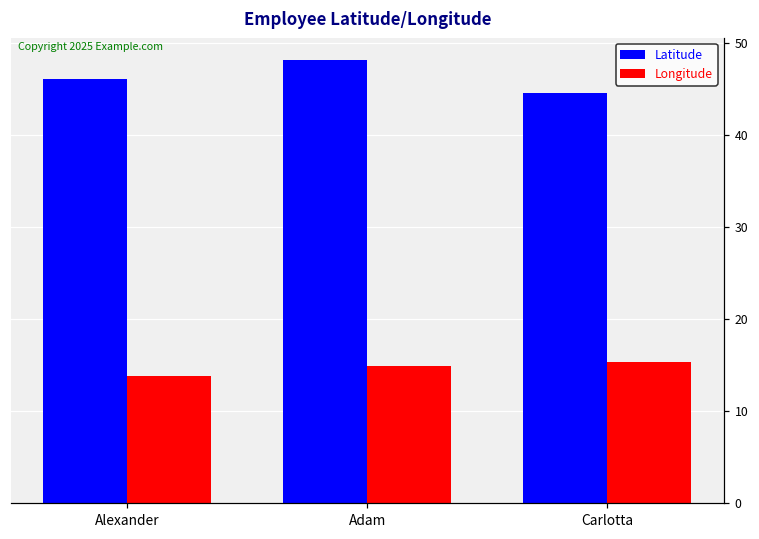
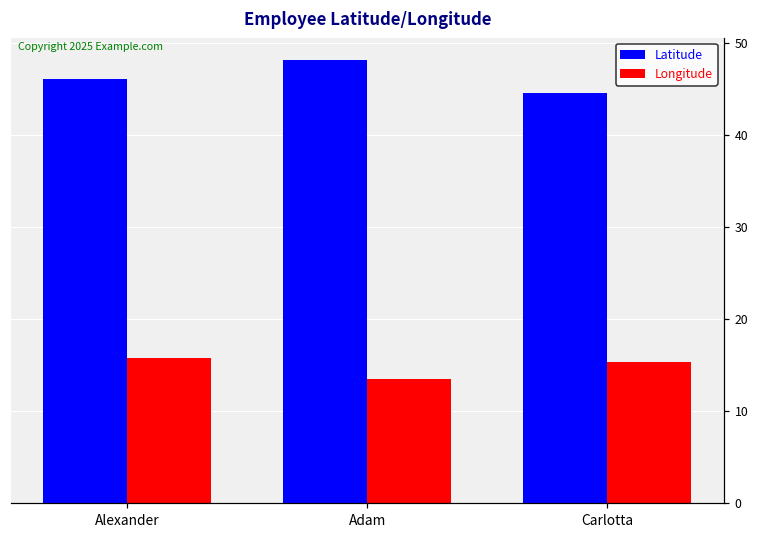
Longitude, Alexander: 14 -> 16
Longitude, Adam: 15 -> 13
